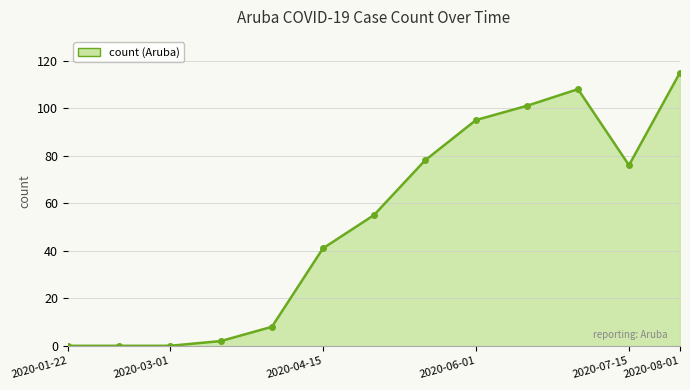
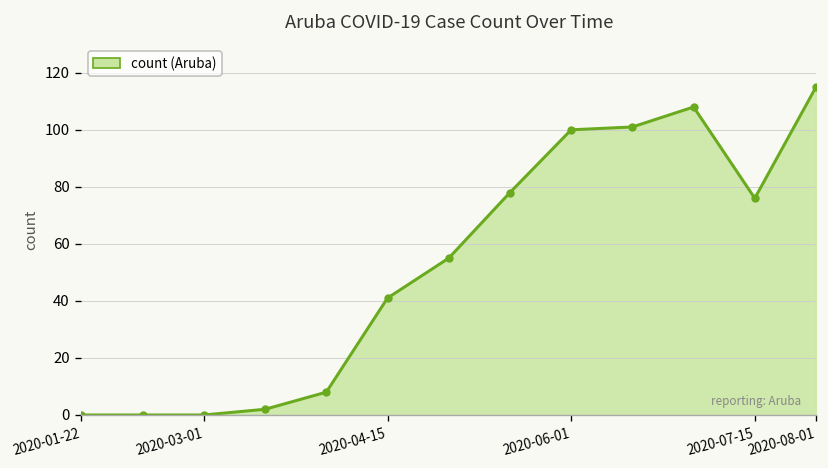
2020-06-01: 95 -> 100
